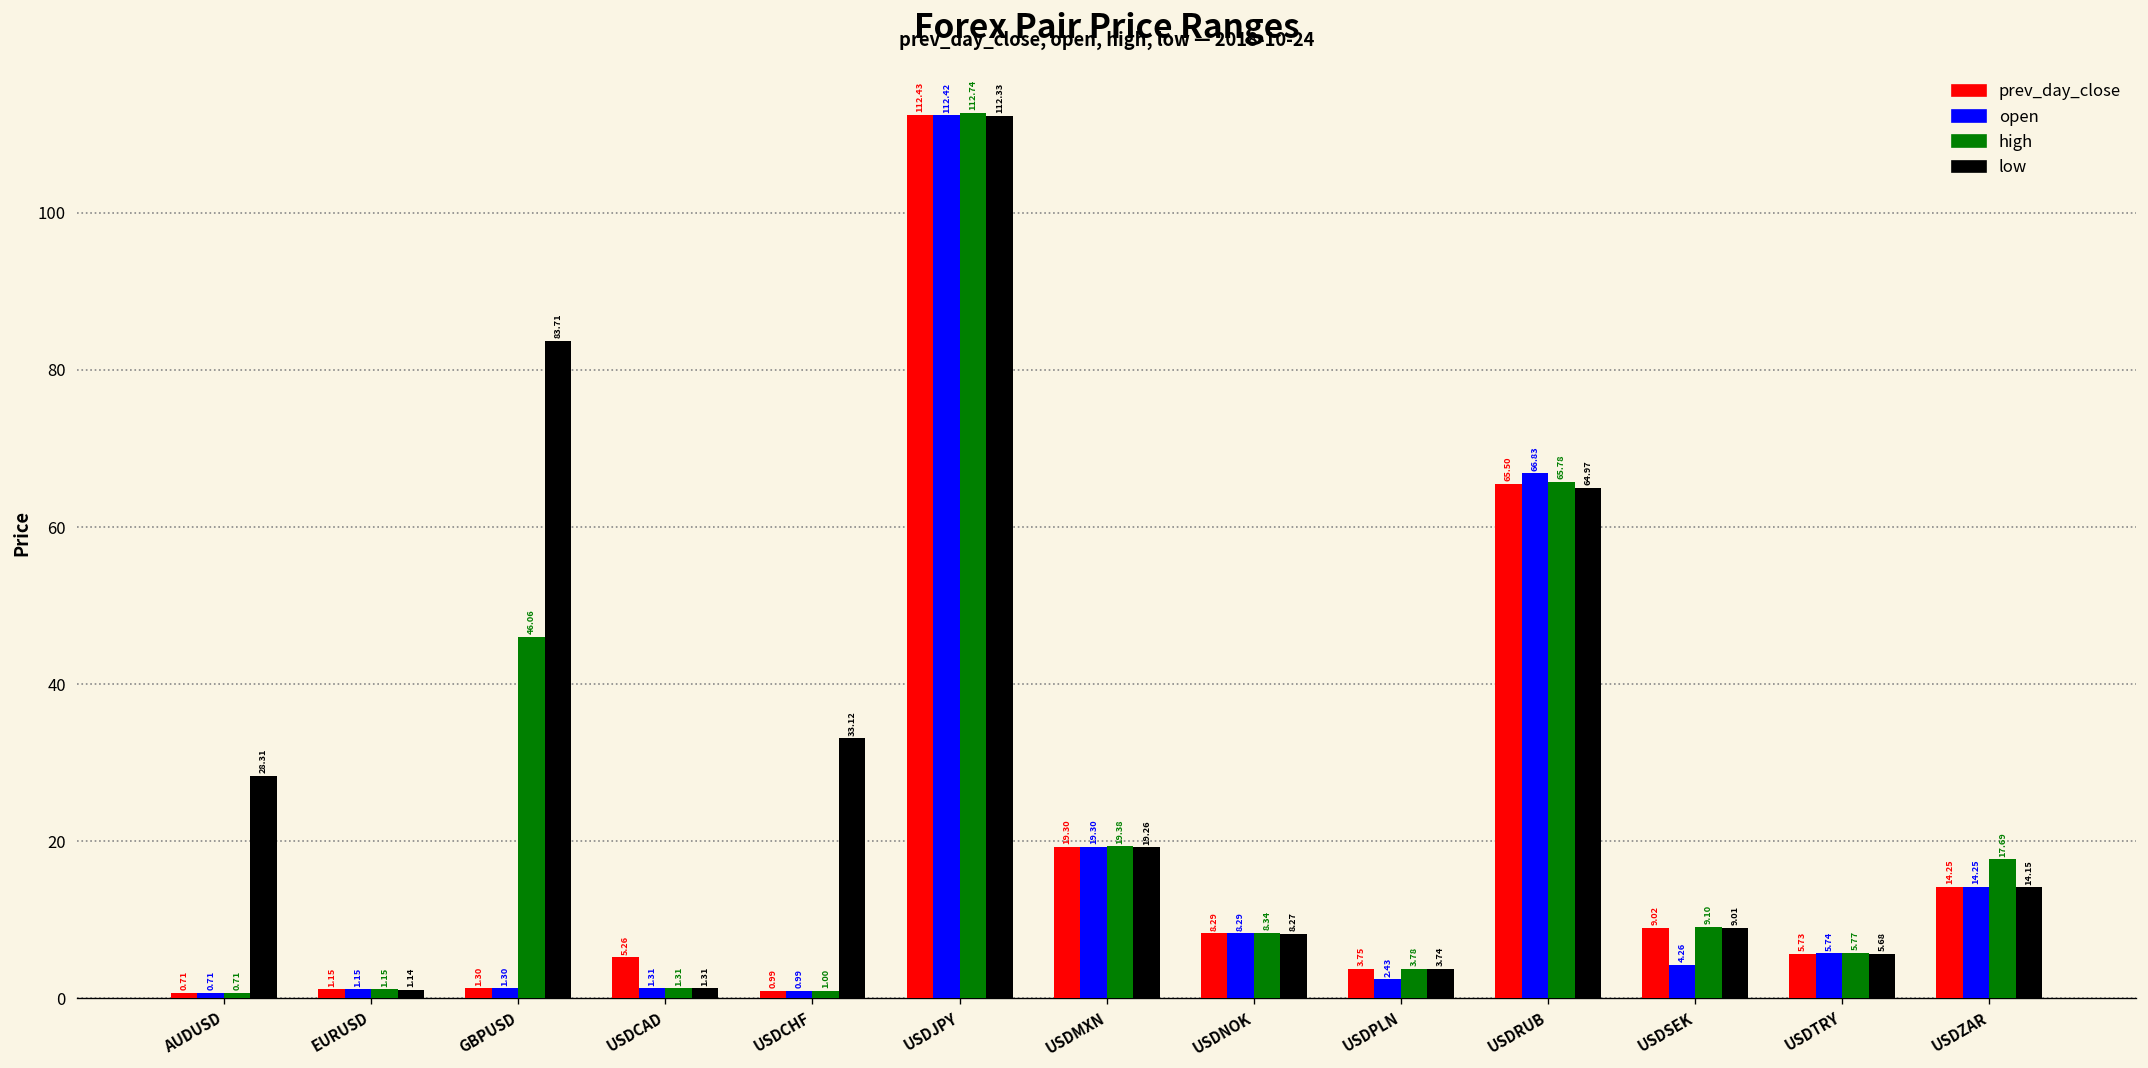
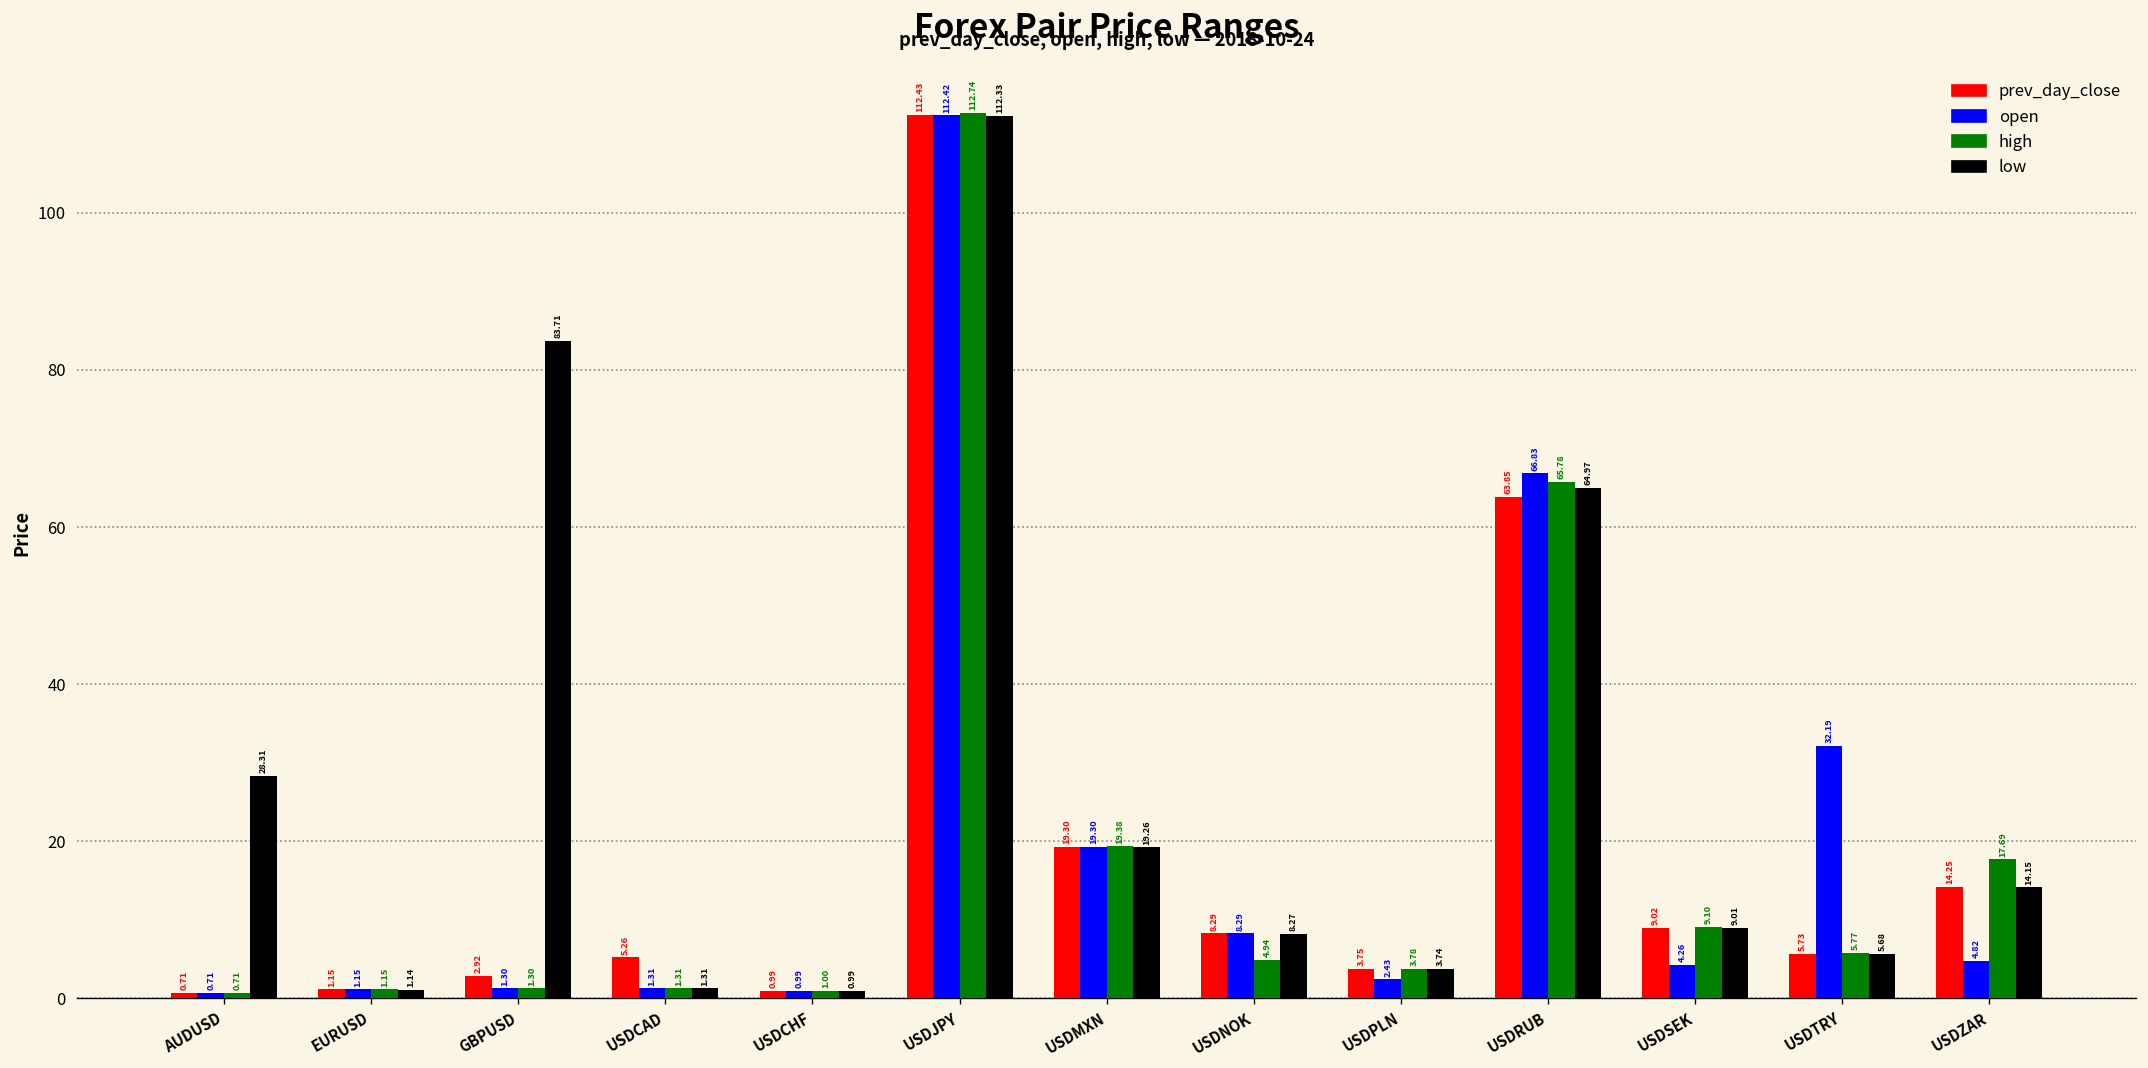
prev_day_close, GBPUSD: 1.30 -> 2.92
high, GBPUSD: 46.06 -> 1.30
low, USDCHF: 33.12 -> 0.99
high, USDNOK: 8.34 -> 4.94
prev_day_close, USDRUB: 65.50 -> 63.85
open, USDTRY: 5.74 -> 32.19
open, USDZAR: 14.25 -> 4.82
